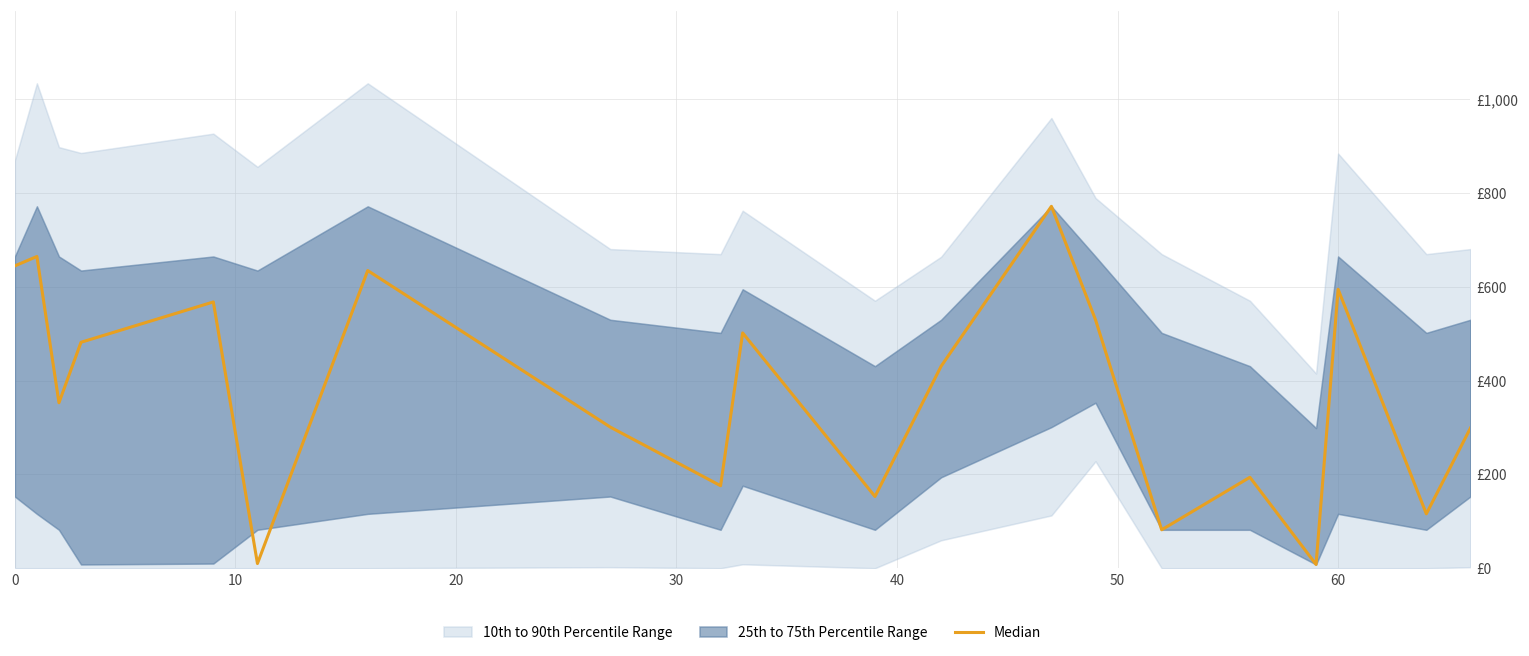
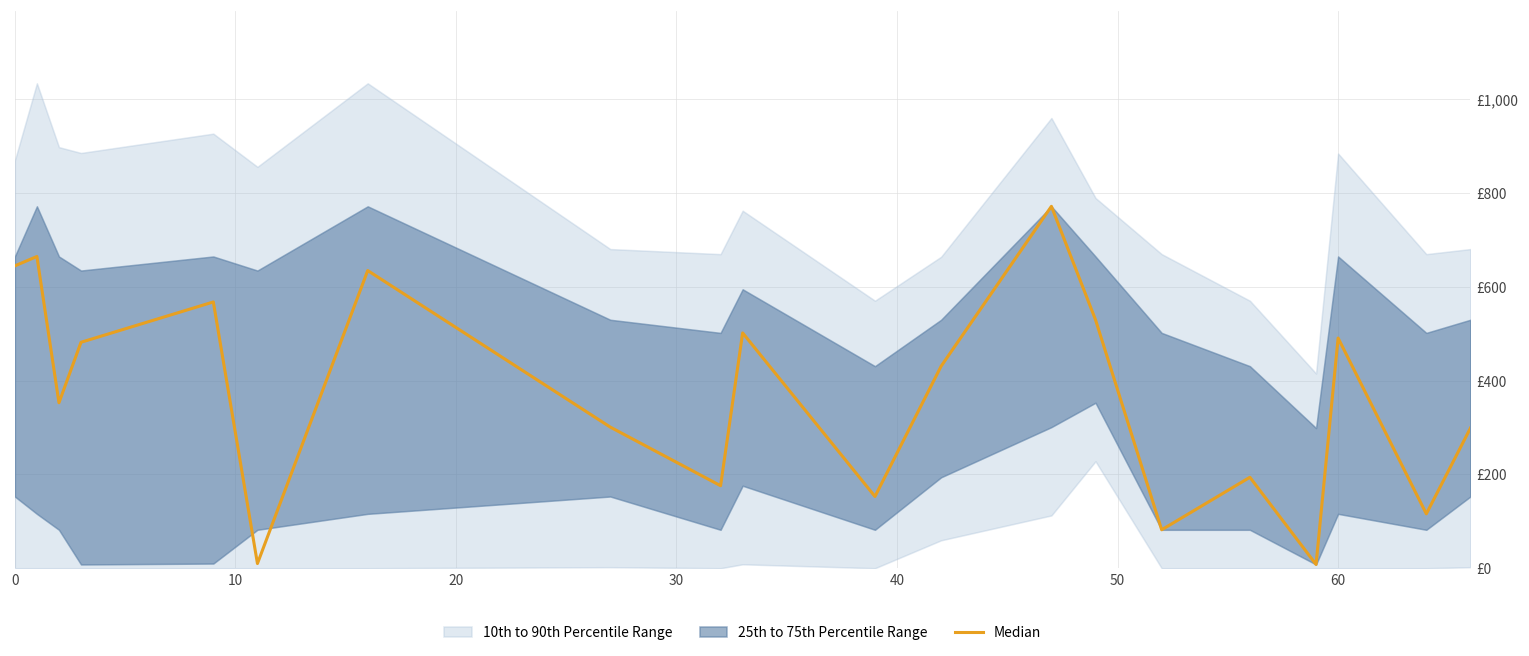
Median, 60: £600 -> £490
